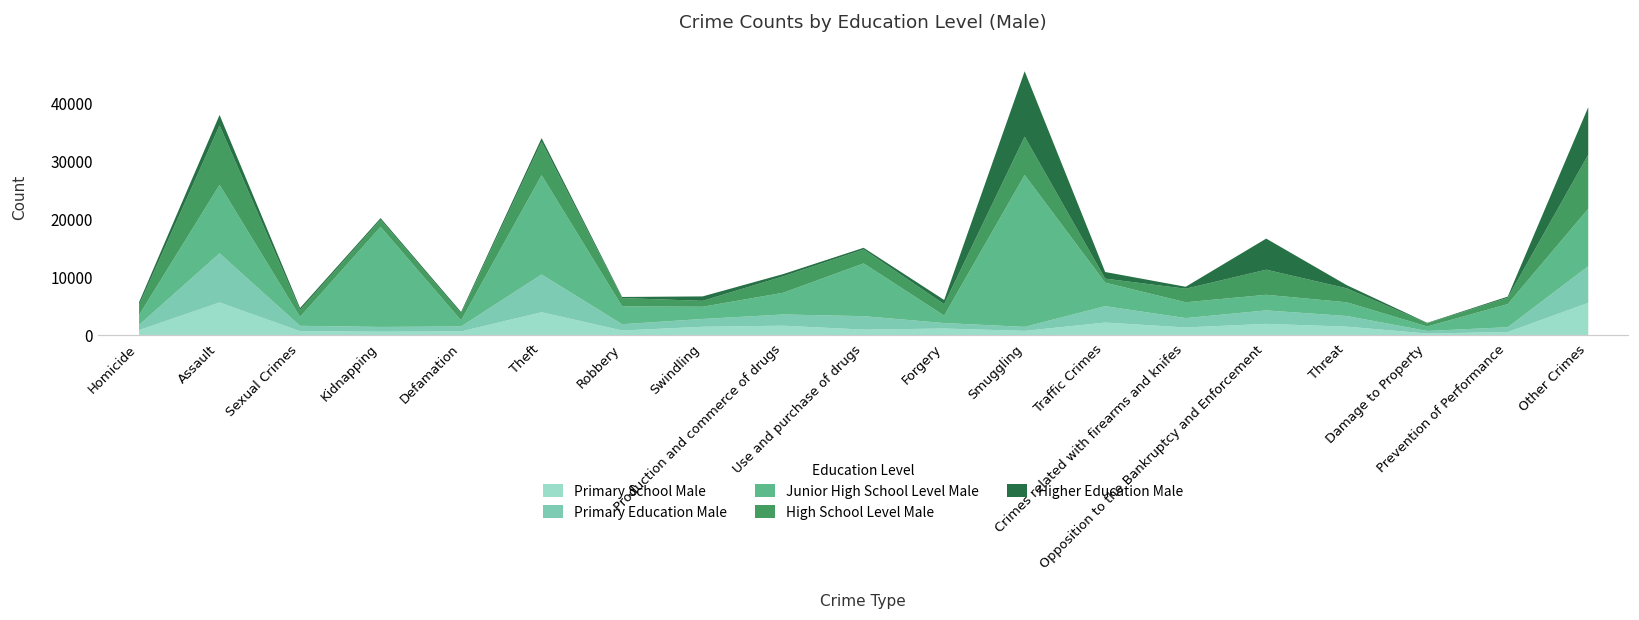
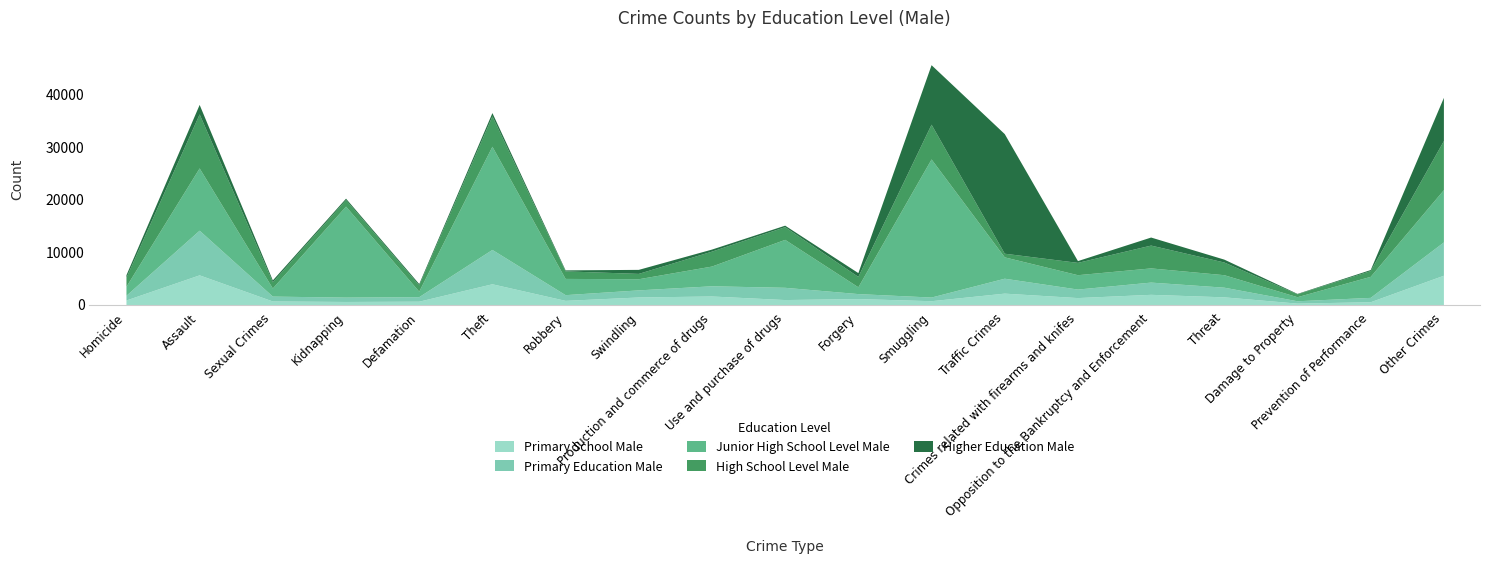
Junior High School Level Male, Theft: 17000 -> 20000
Higher Education Male, Traffic Crimes: 1000 -> 23000
Higher Education Male, Opposition to the Bankruptcy and Enforcement: 5000 -> 2000
